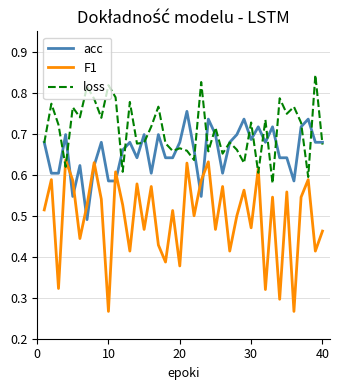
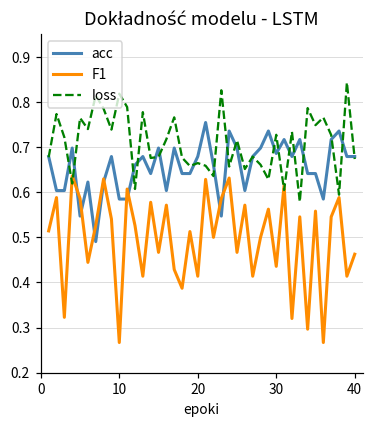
F1, 20: 0.38 -> 0.41
F1, 30: 0.47 -> 0.44
